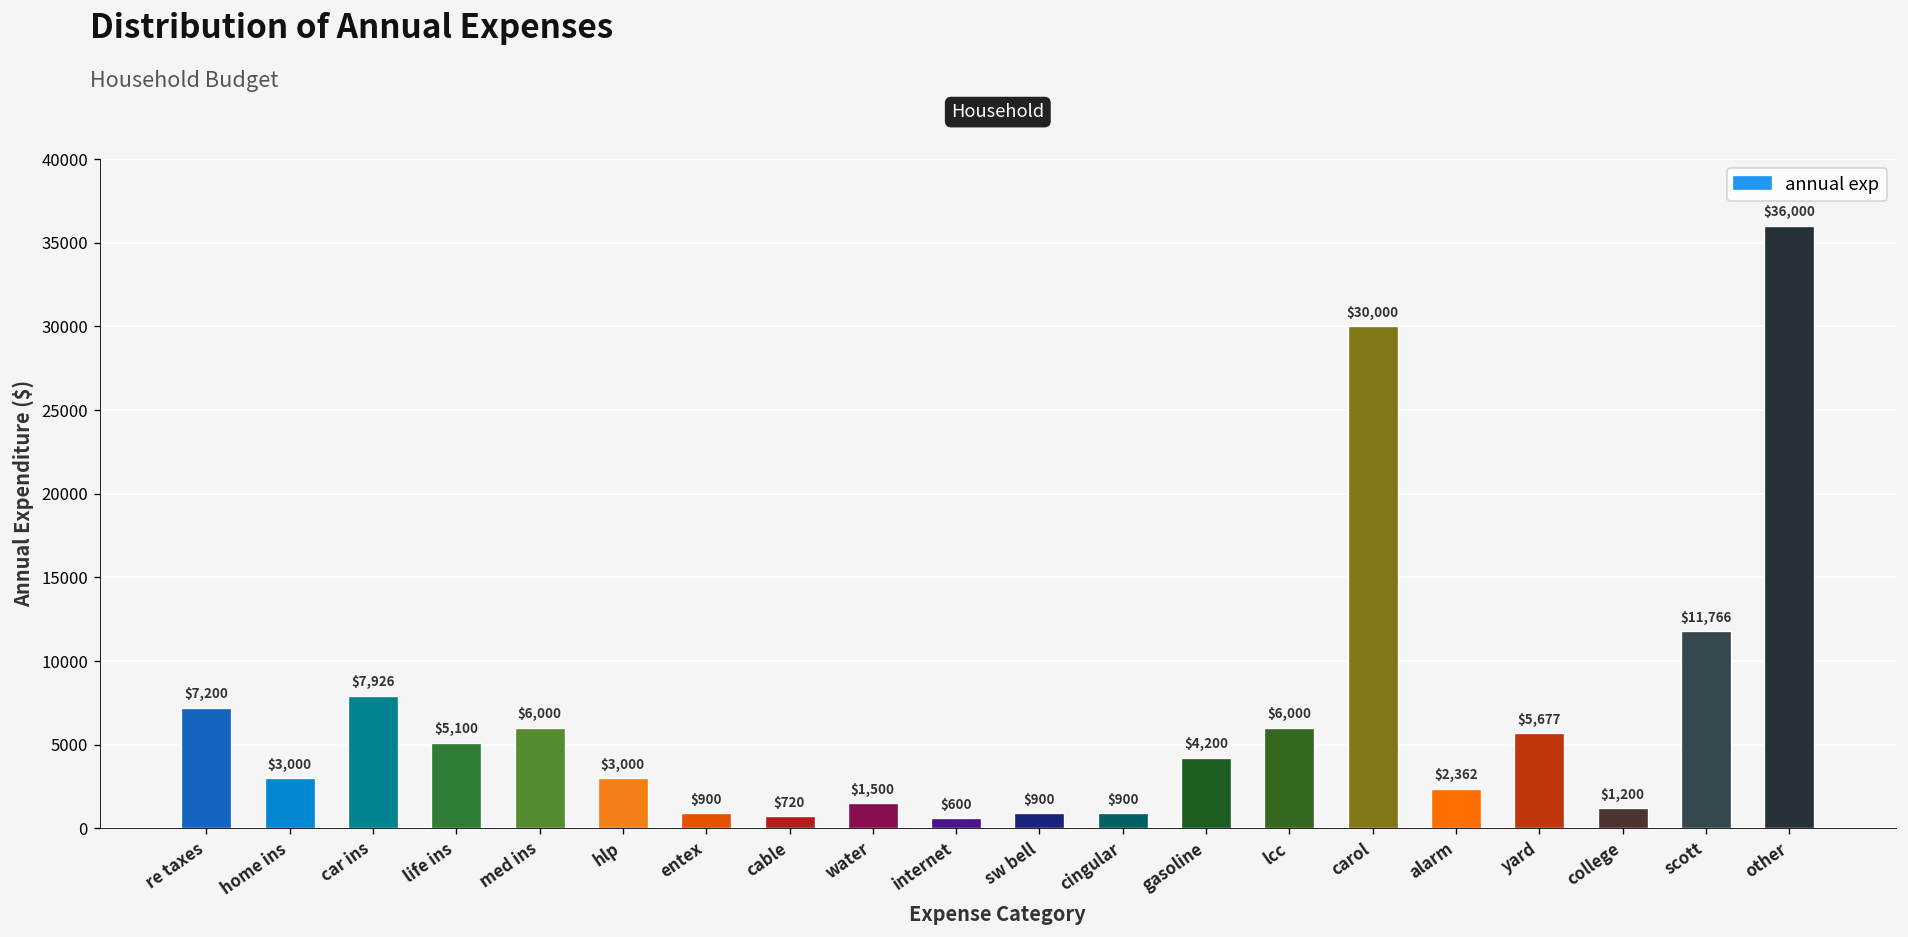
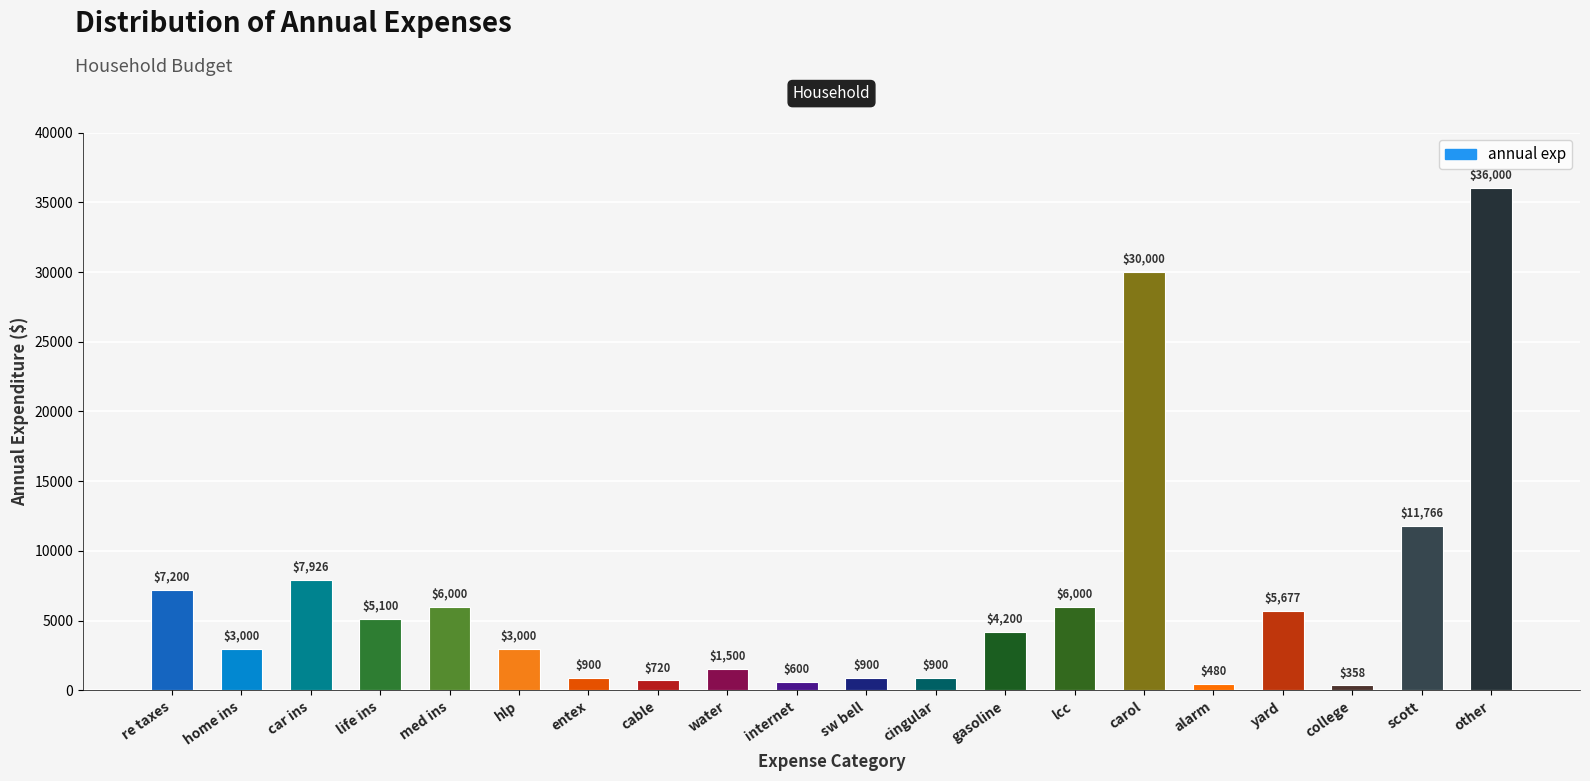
alarm: $2,362 -> $480
college: $1,200 -> $358
